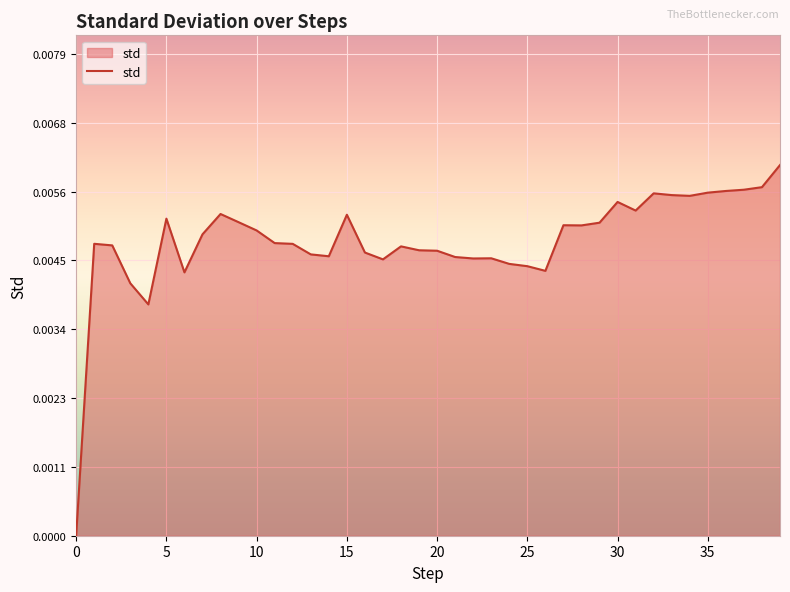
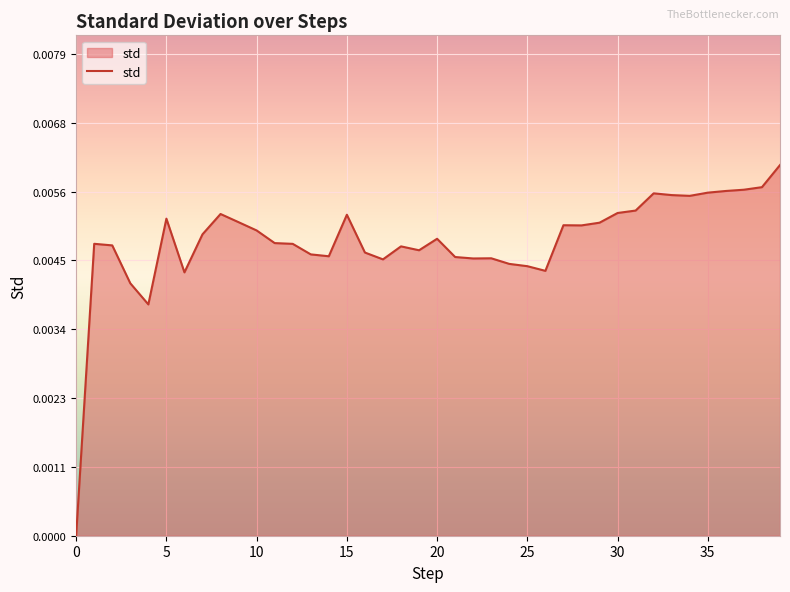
20: 0.0047 -> 0.0049
30: 0.0055 -> 0.0053
